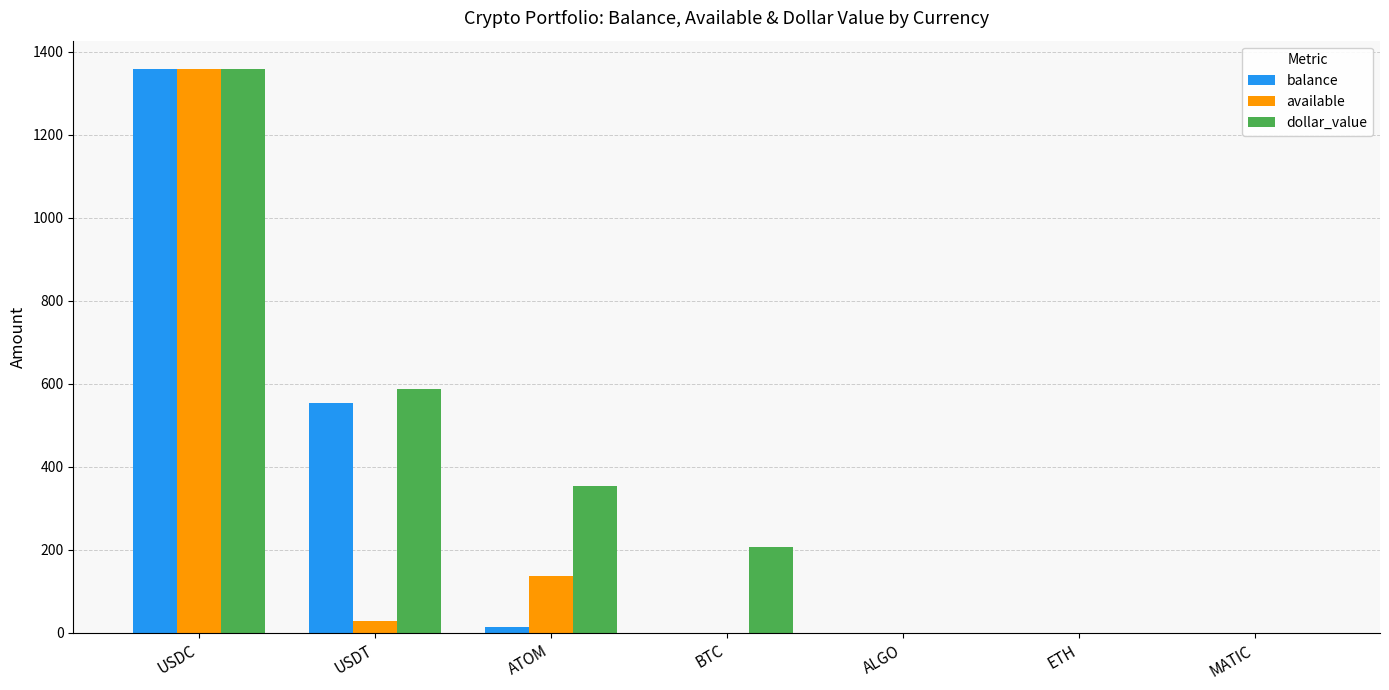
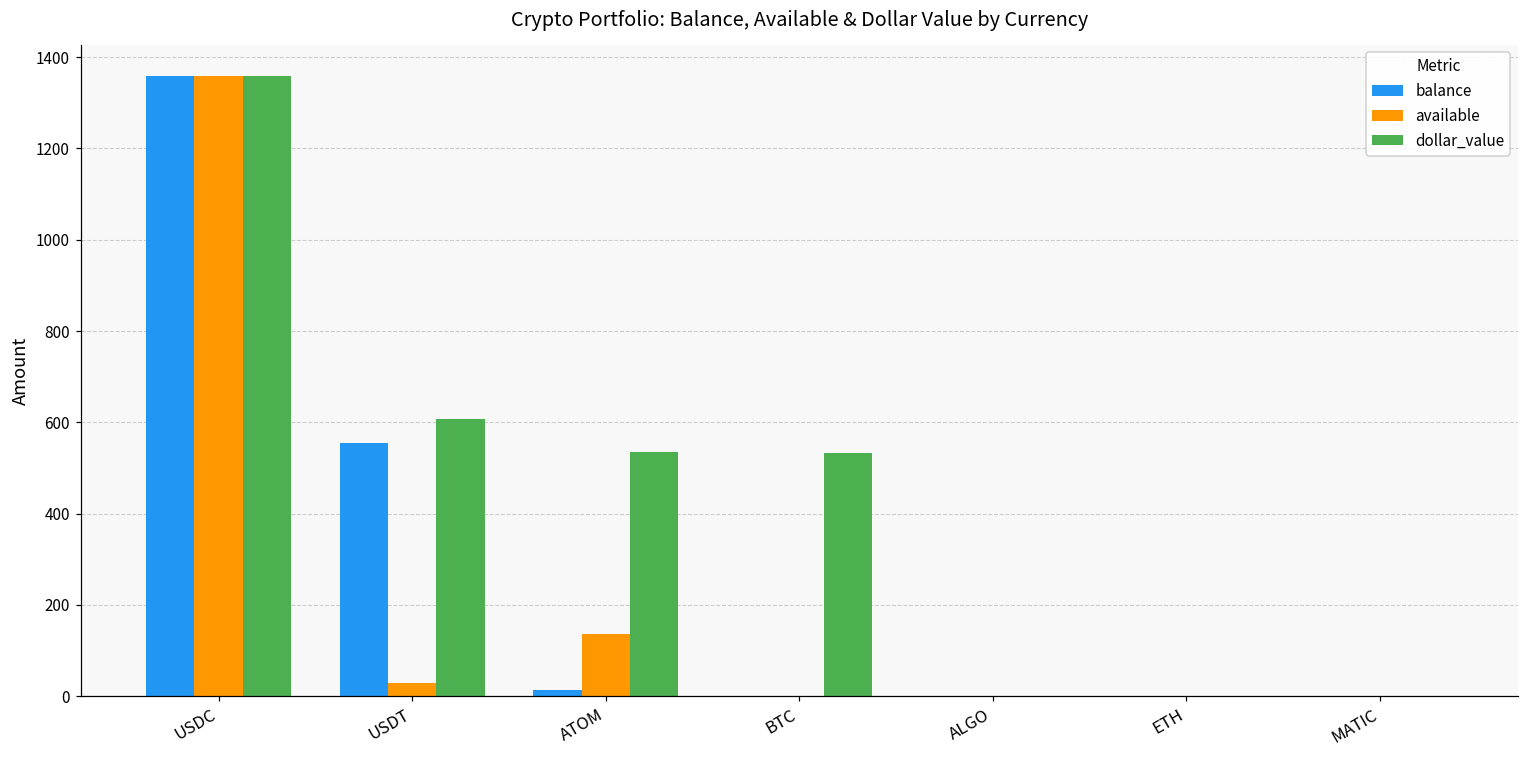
dollar_value, USDT: 590 -> 610
dollar_value, ATOM: 350 -> 540
dollar_value, BTC: 210 -> 530
